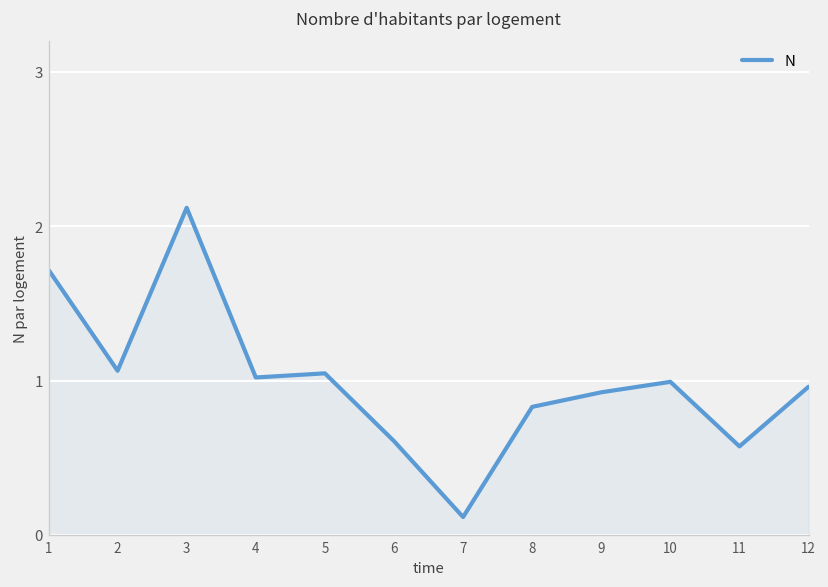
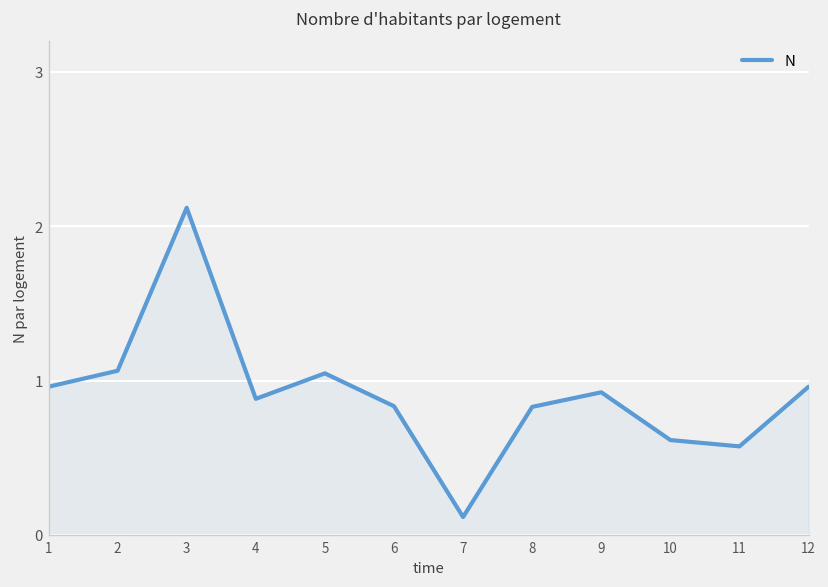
1: 1.72 -> 0.96
4: 1.02 -> 0.88
6: 0.61 -> 0.83
10: 0.99 -> 0.61
